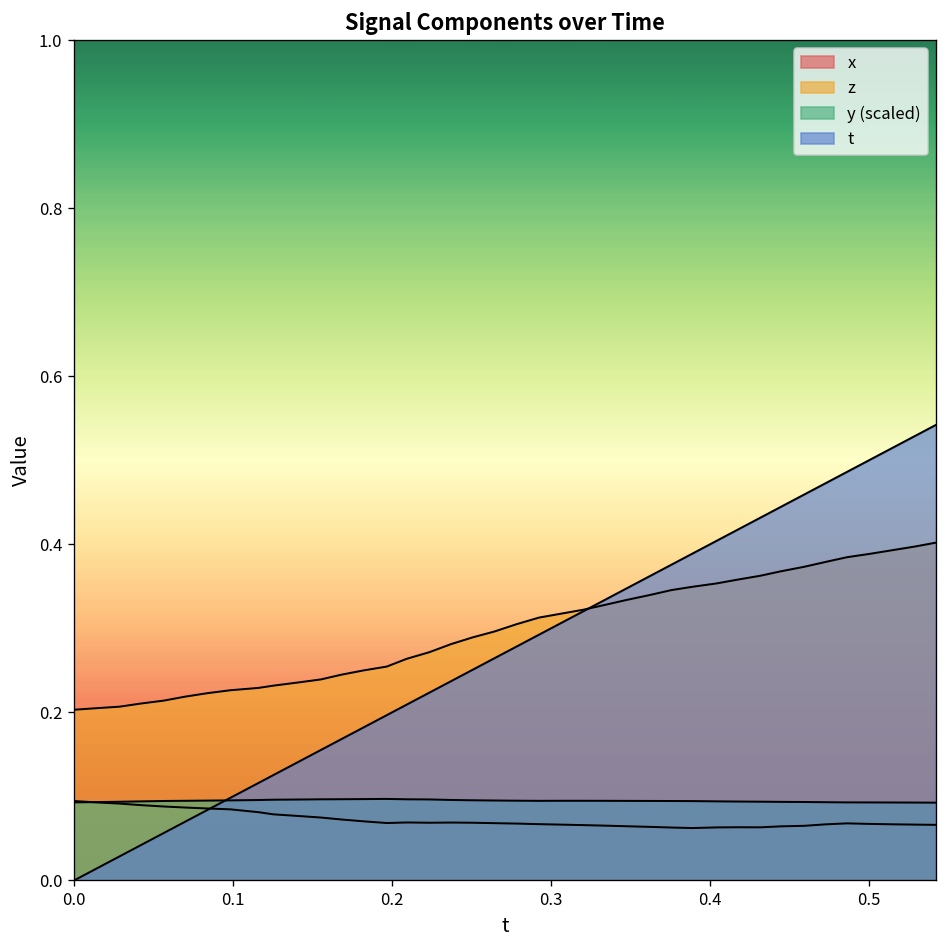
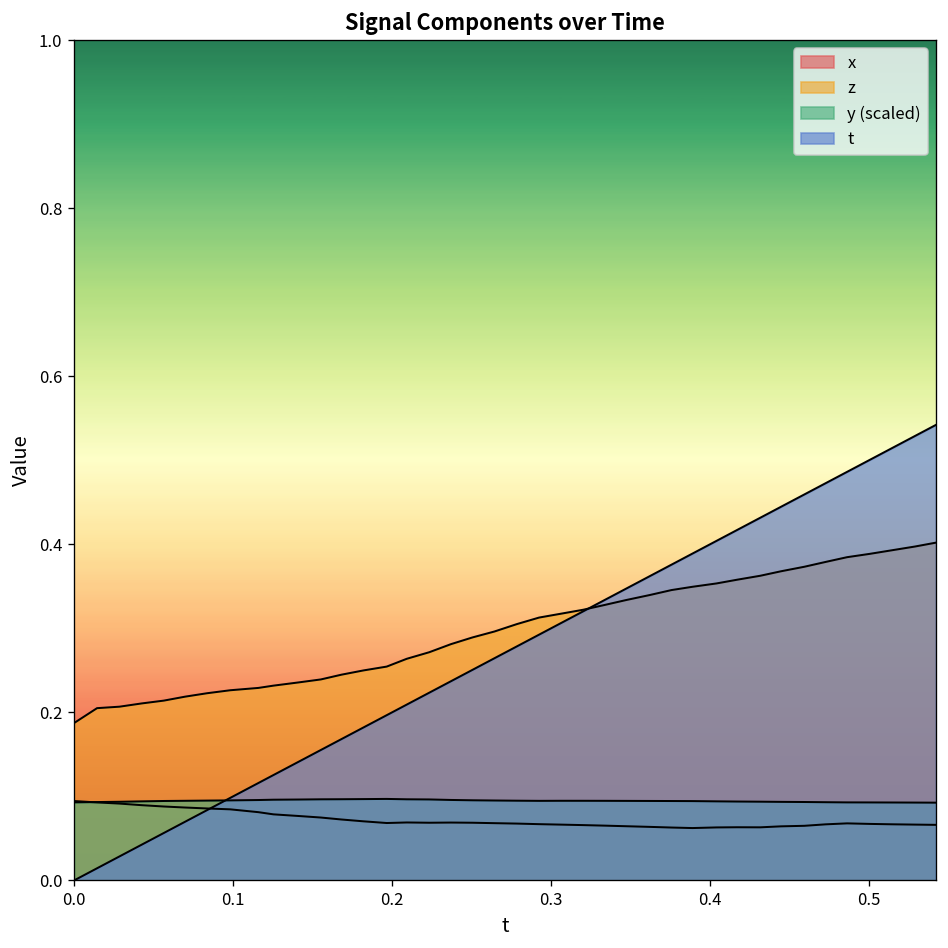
z, 0.0: 0.20 -> 0.19
